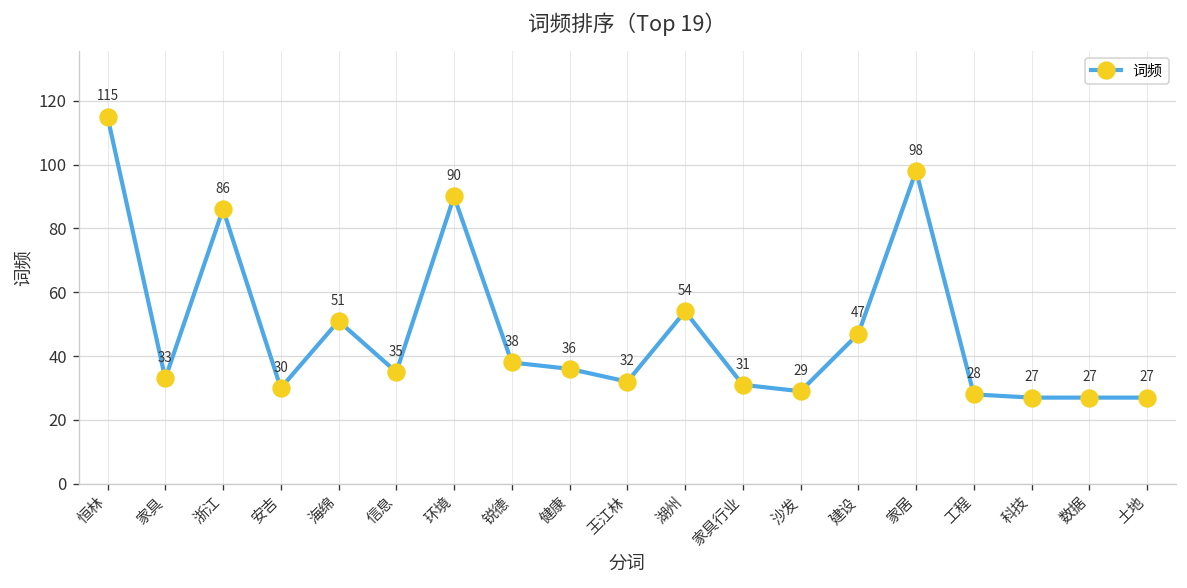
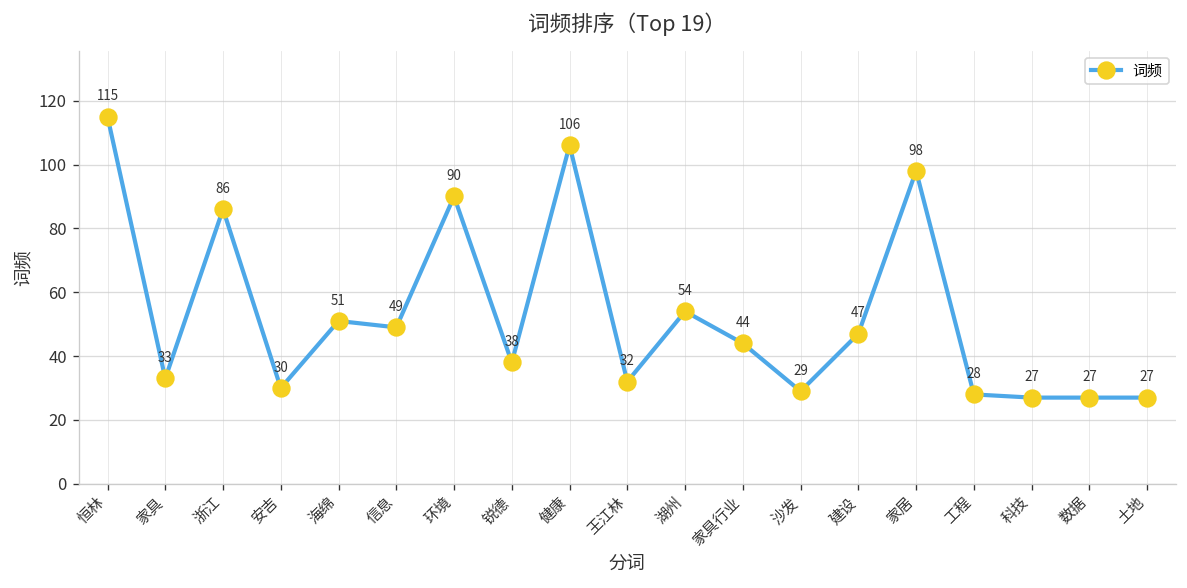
信息: 35 -> 49
健康: 36 -> 106
家具行业: 31 -> 44
